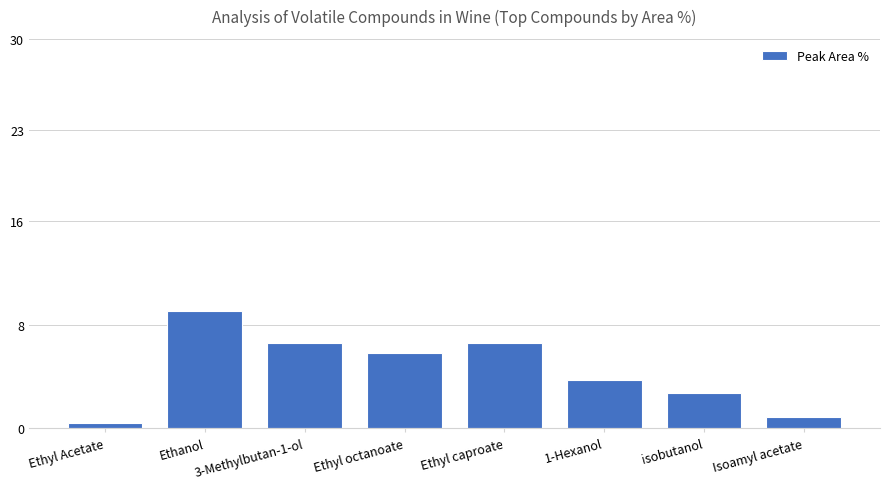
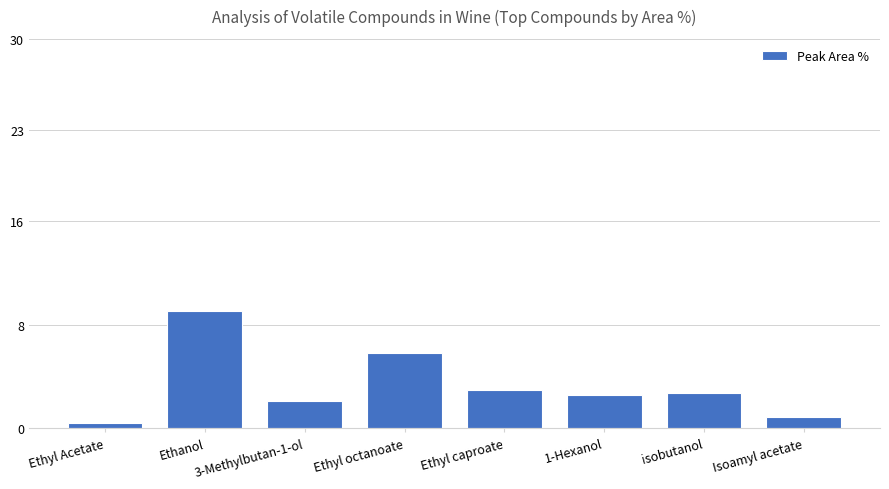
3-Methylbutan-1-ol: 6.6 -> 2.2
Ethyl caproate: 6.6 -> 3.0
1-Hexanol: 3.7 -> 2.6
